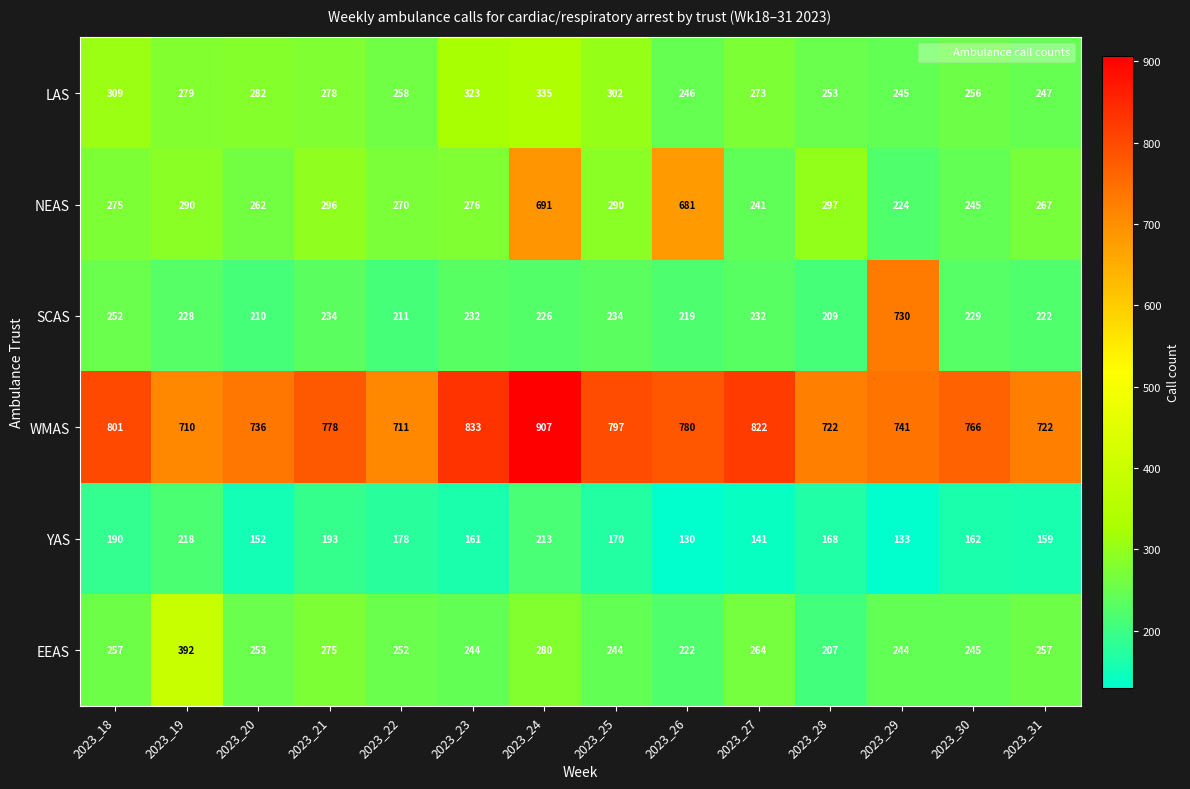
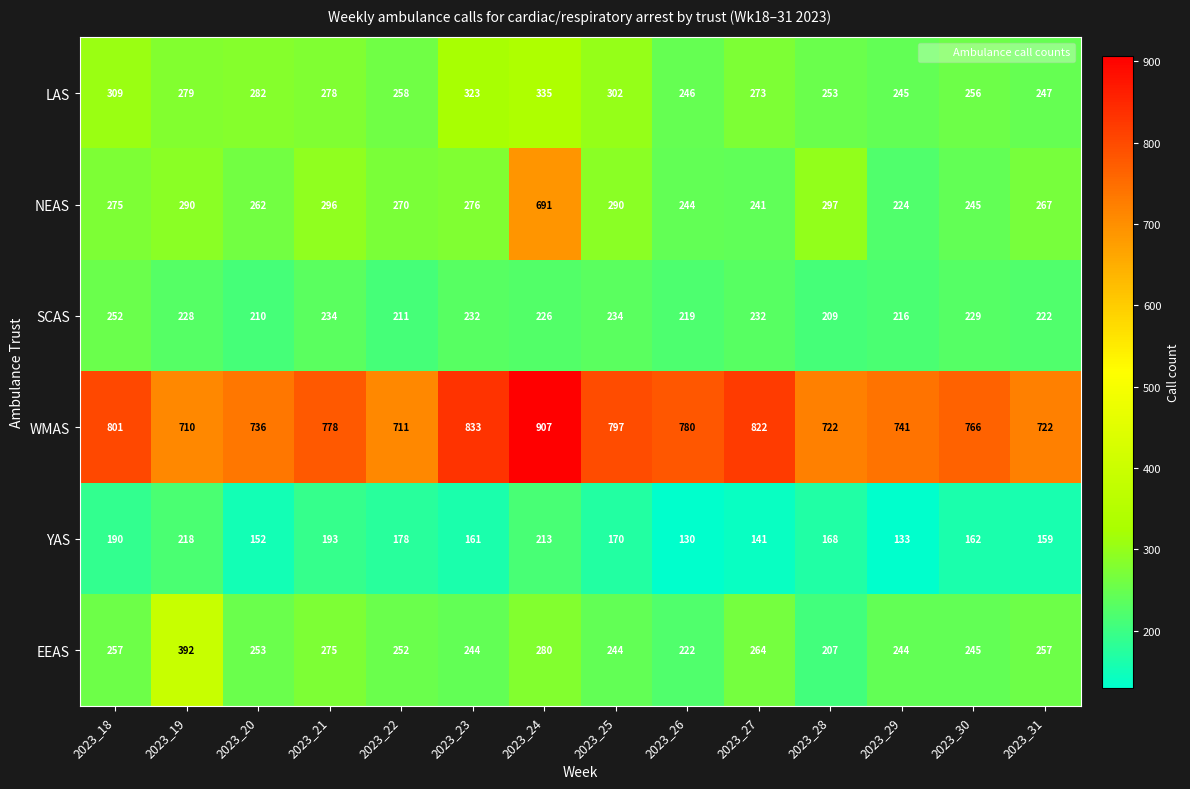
NEAS, 2023_26: 681 -> 244
SCAS, 2023_29: 730 -> 216
